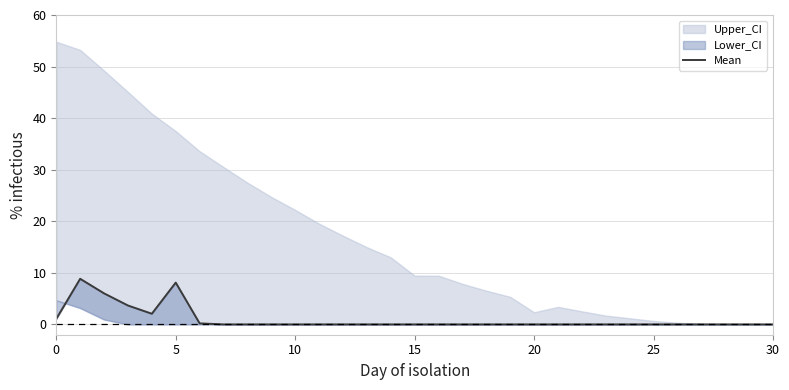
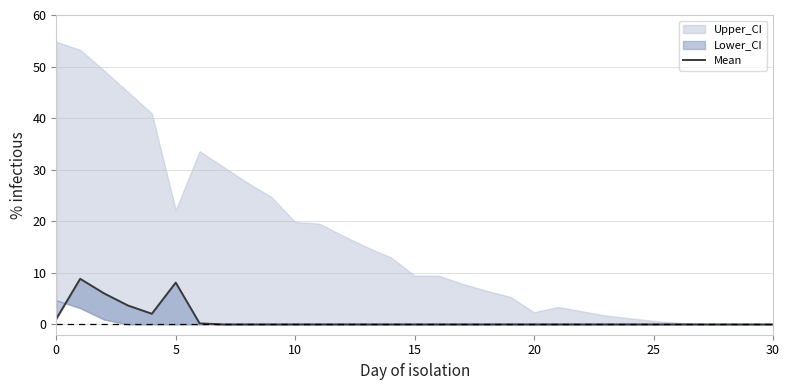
Upper_CI, 5: 37 -> 22
Upper_CI, 10: 22 -> 20
